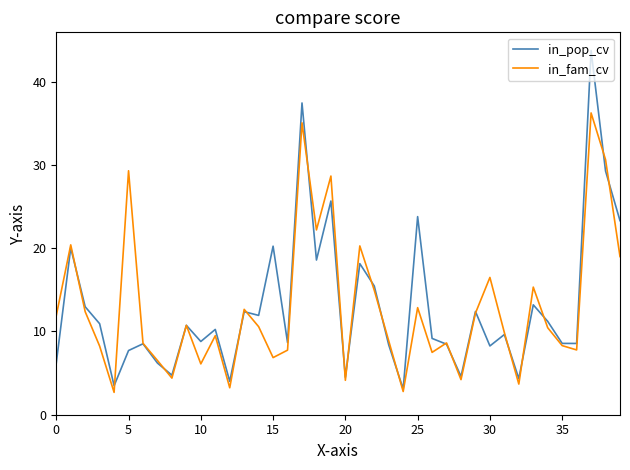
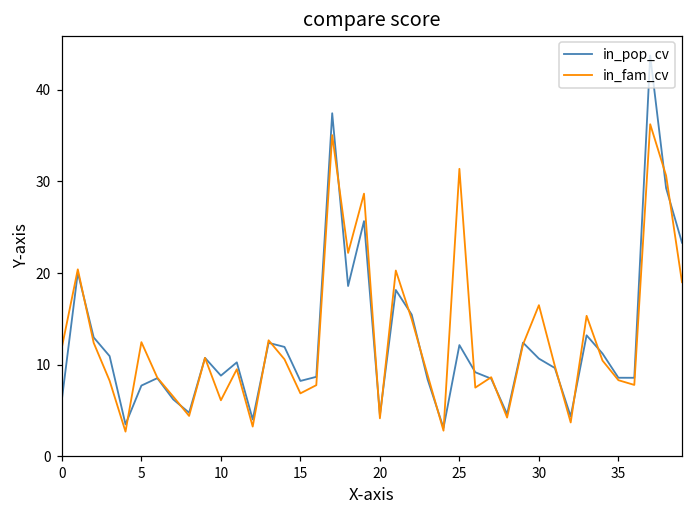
in_fam_cv, 5: 29 -> 12
in_pop_cv, 15: 20 -> 8
in_pop_cv, 25: 24 -> 12
in_fam_cv, 25: 13 -> 31
in_pop_cv, 30: 8 -> 11
